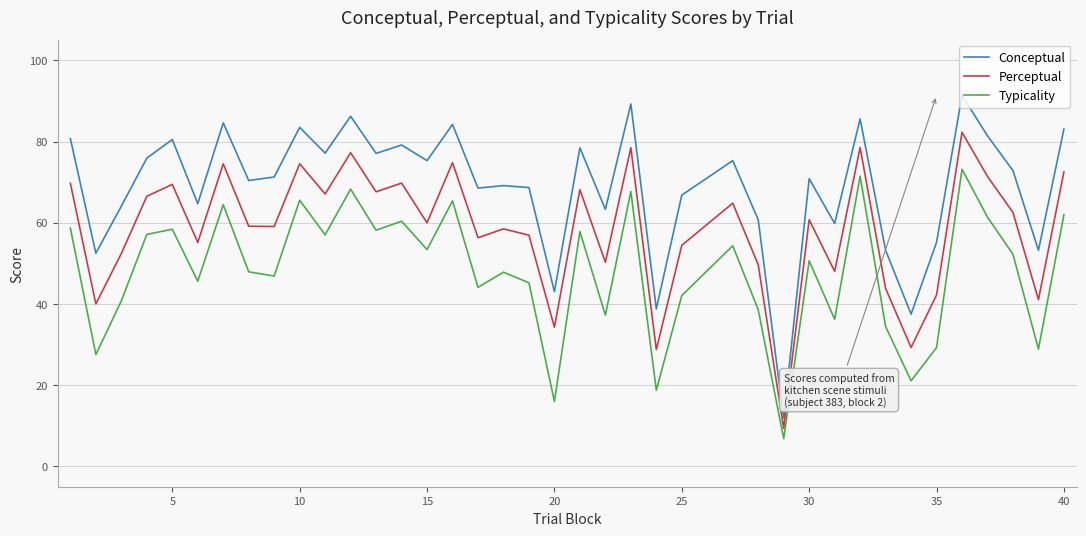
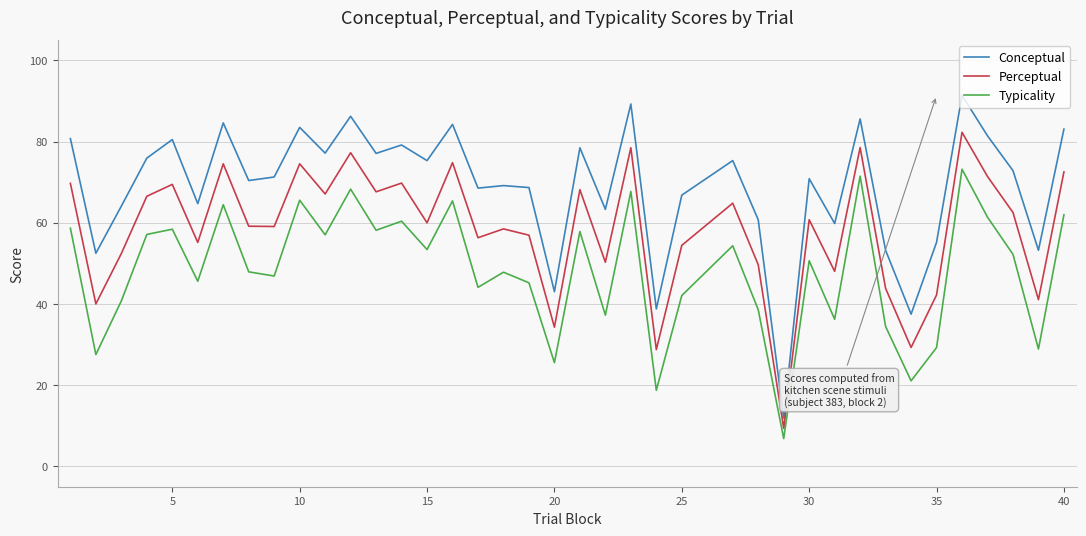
Typicality, 20: 16 -> 26
